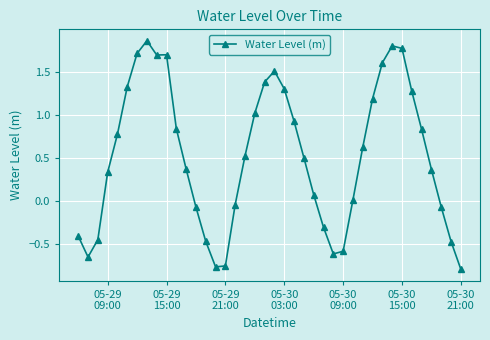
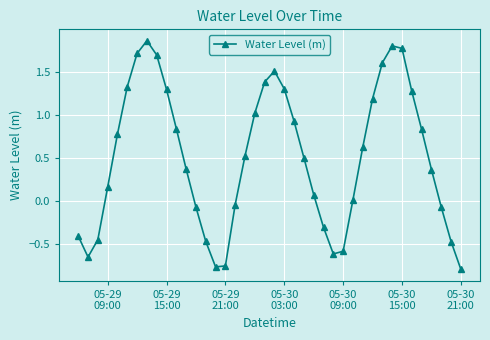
05-29 09:00: 0.3 -> 0.2
05-29 15:00: 1.7 -> 1.3
